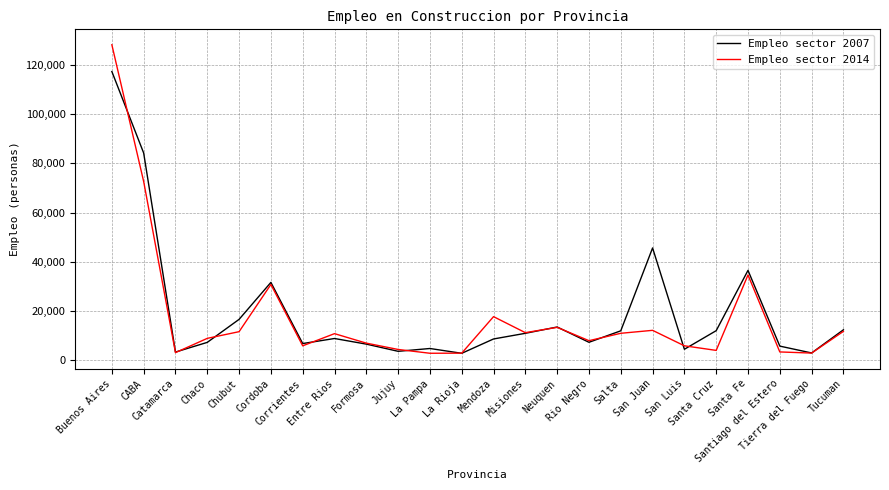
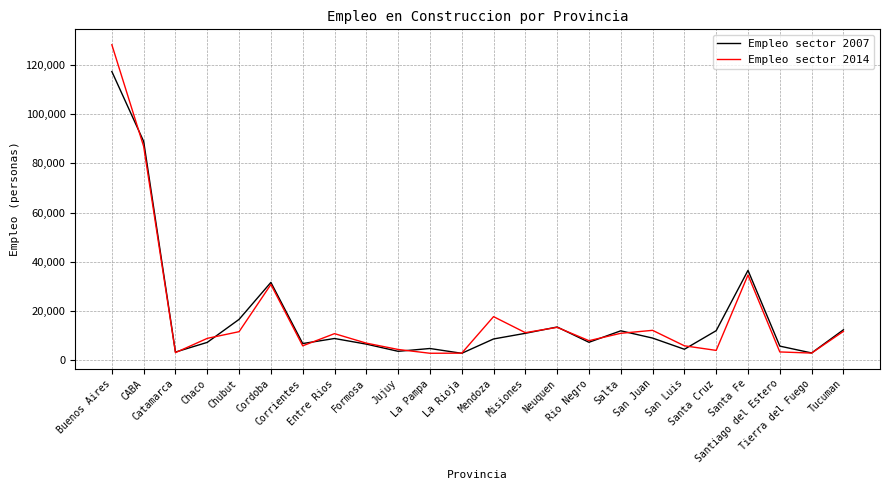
Empleo sector 2007, CABA: 84,000 -> 89,000
Empleo sector 2014, CABA: 73,000 -> 87,000
Empleo sector 2007, San Juan: 46,000 -> 9,000
